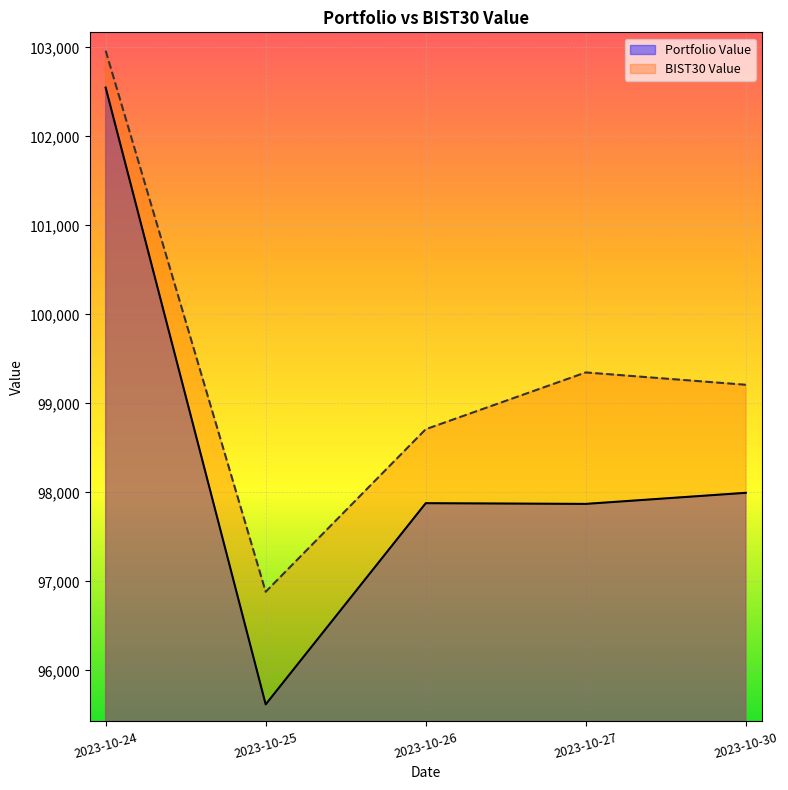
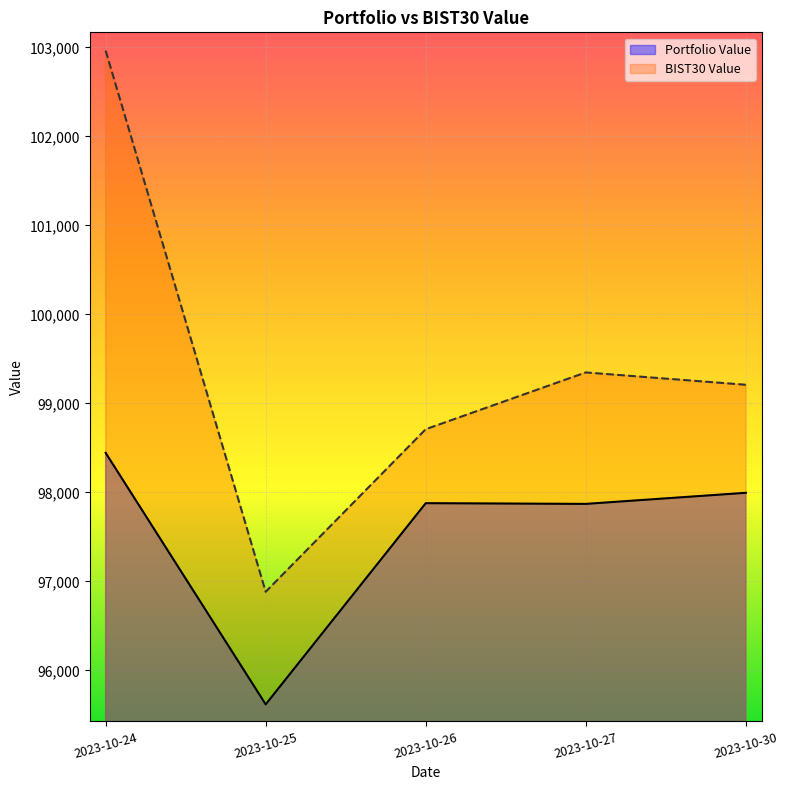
Portfolio Value, 2023-10-24: 102,500 -> 98,400
